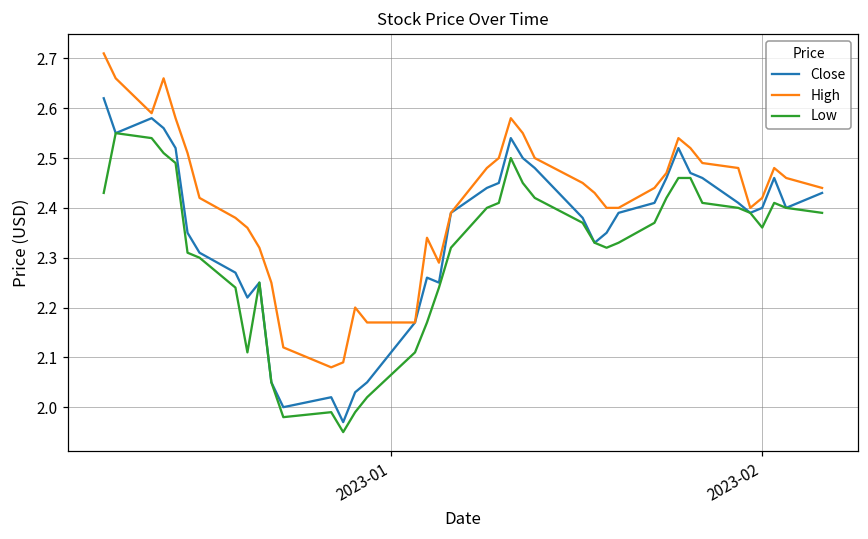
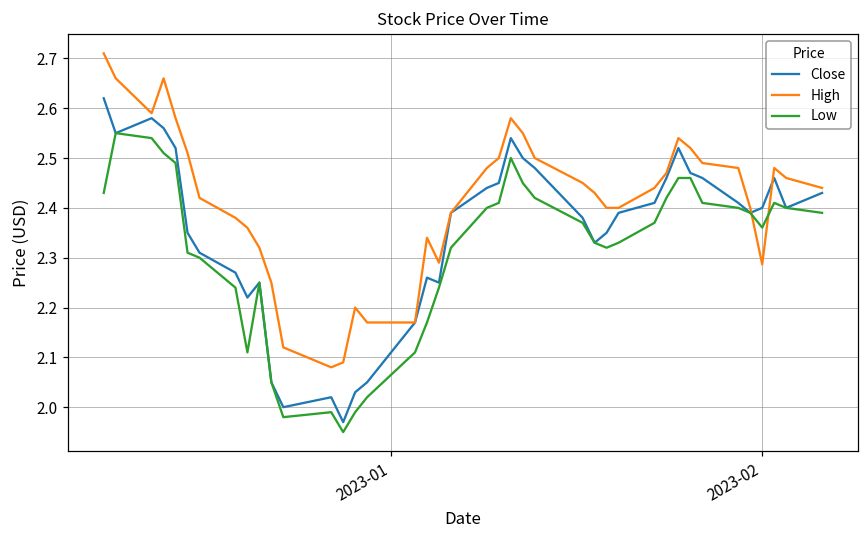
High, 2023-02: 2.42 -> 2.29
